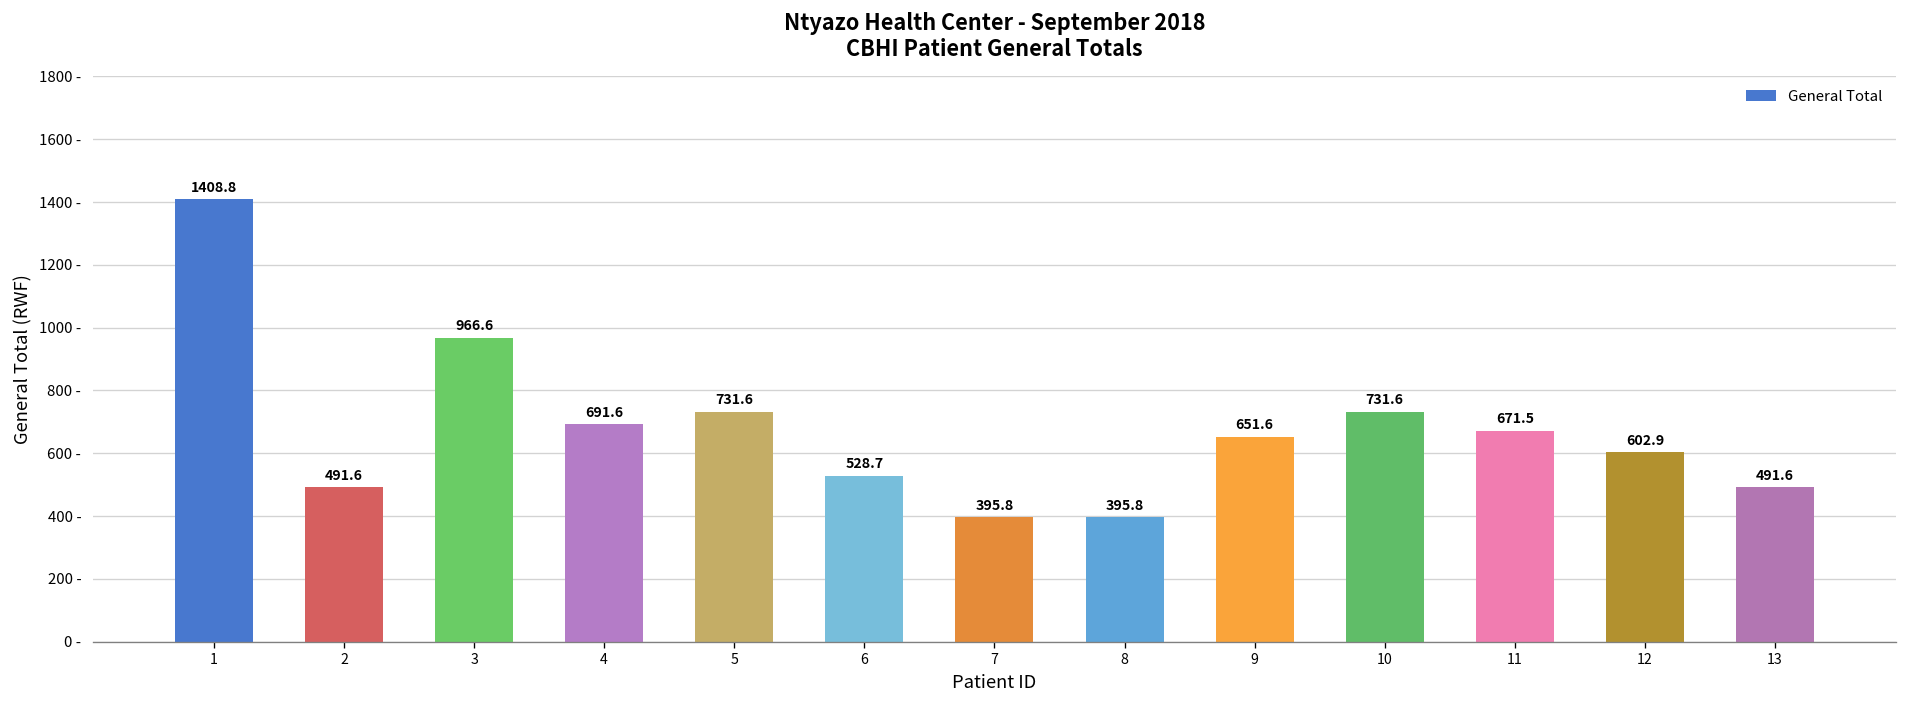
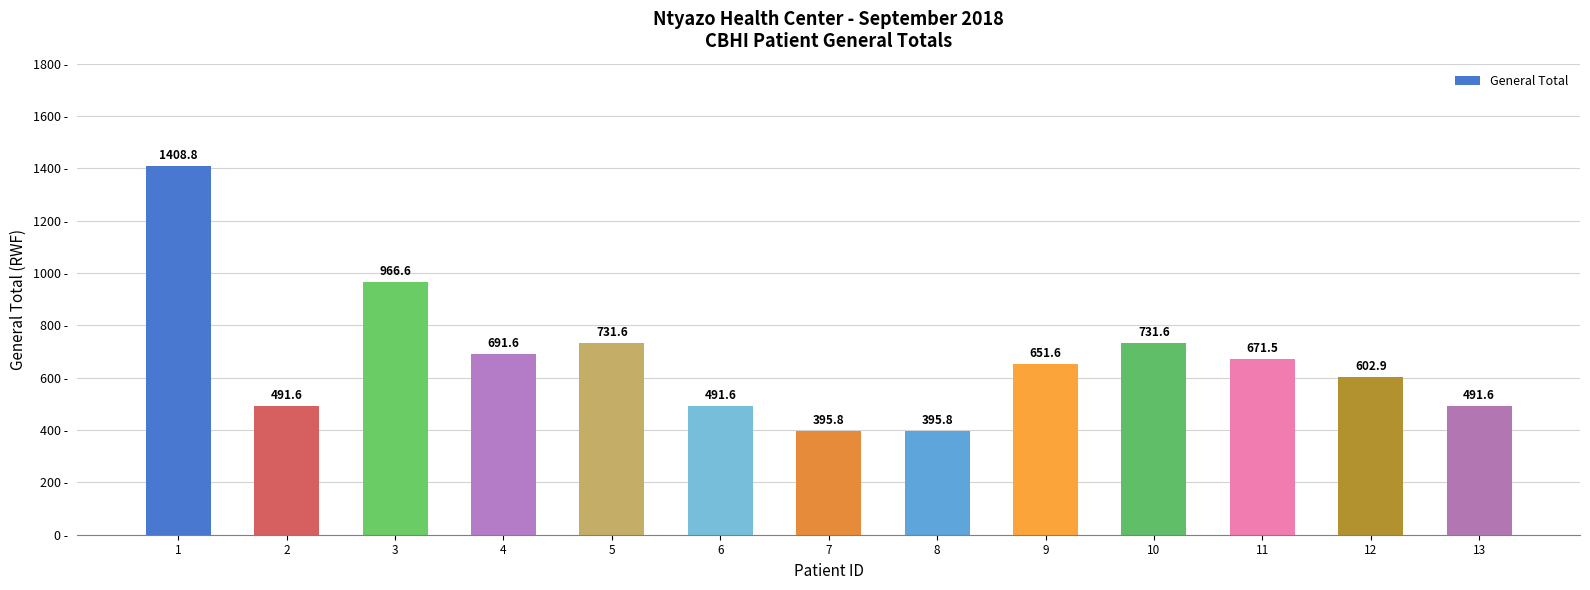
6: 528.7 -> 491.6
